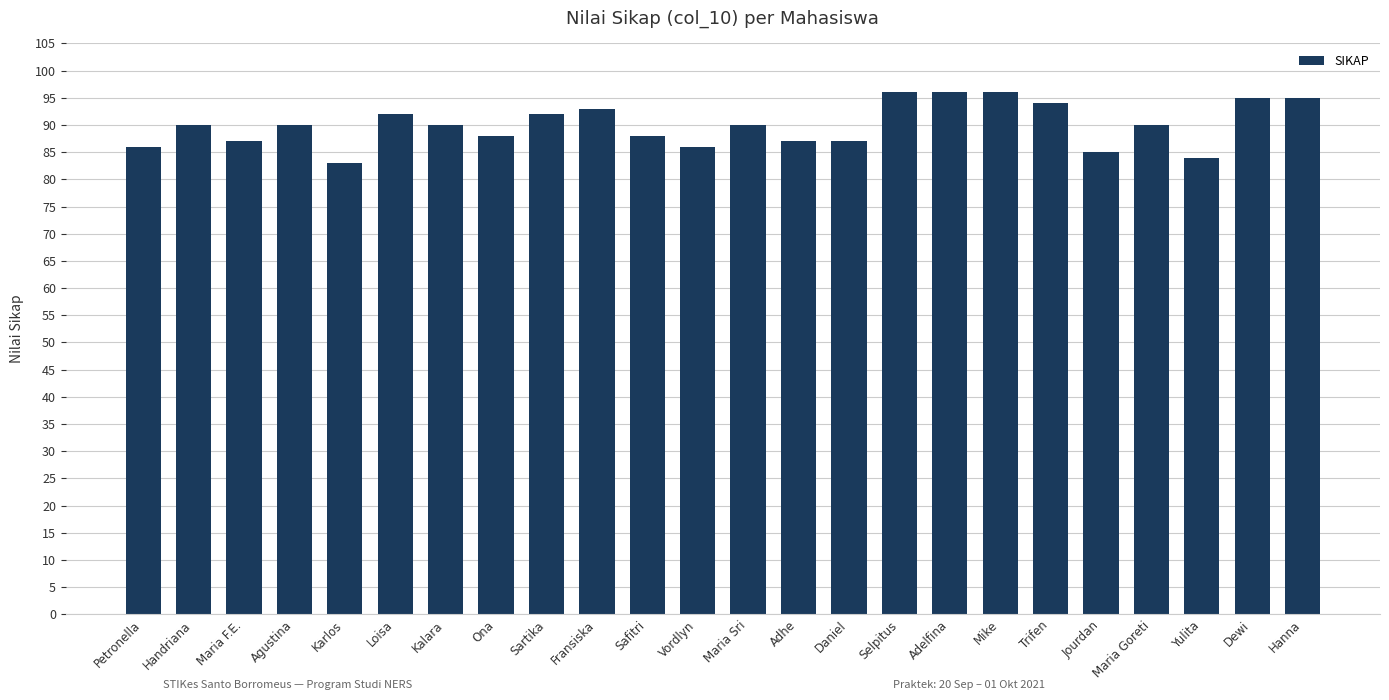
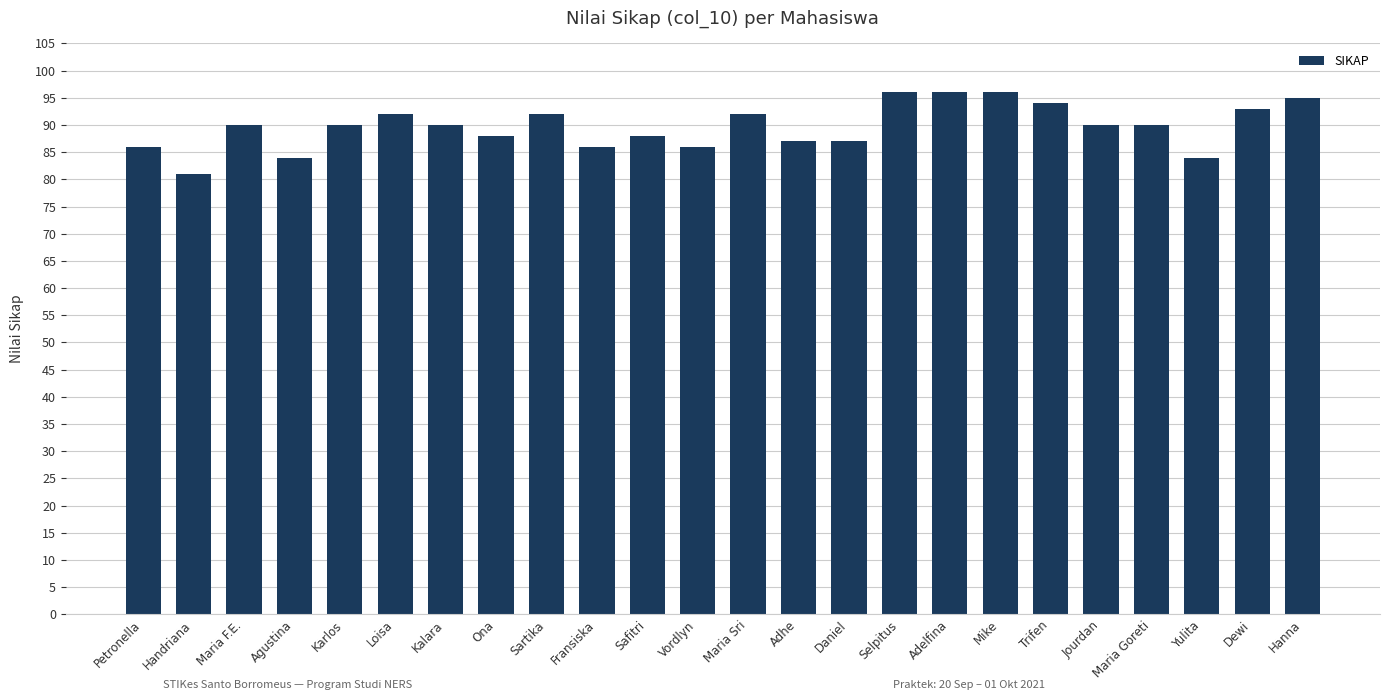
Handriana: 90 -> 81
Maria F.E.: 87 -> 90
Agustina: 90 -> 84
Karlos: 83 -> 90
Fransiska: 93 -> 86
Maria Sri: 90 -> 92
Jourdan: 85 -> 90
Dewi: 95 -> 93
